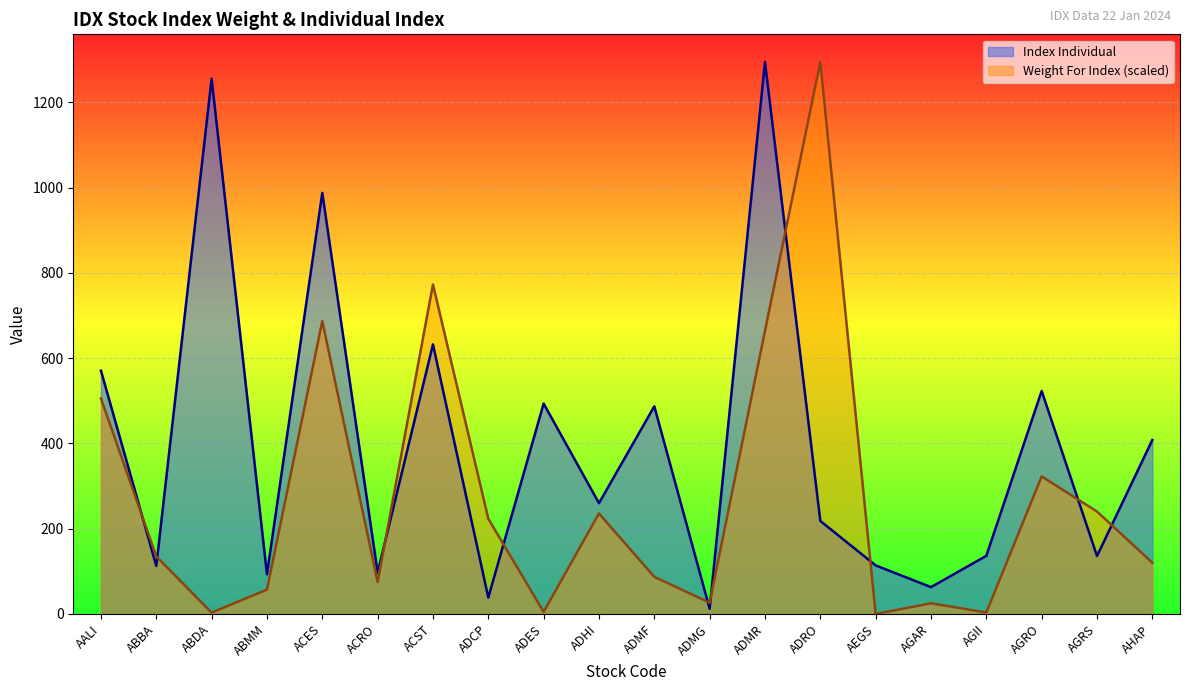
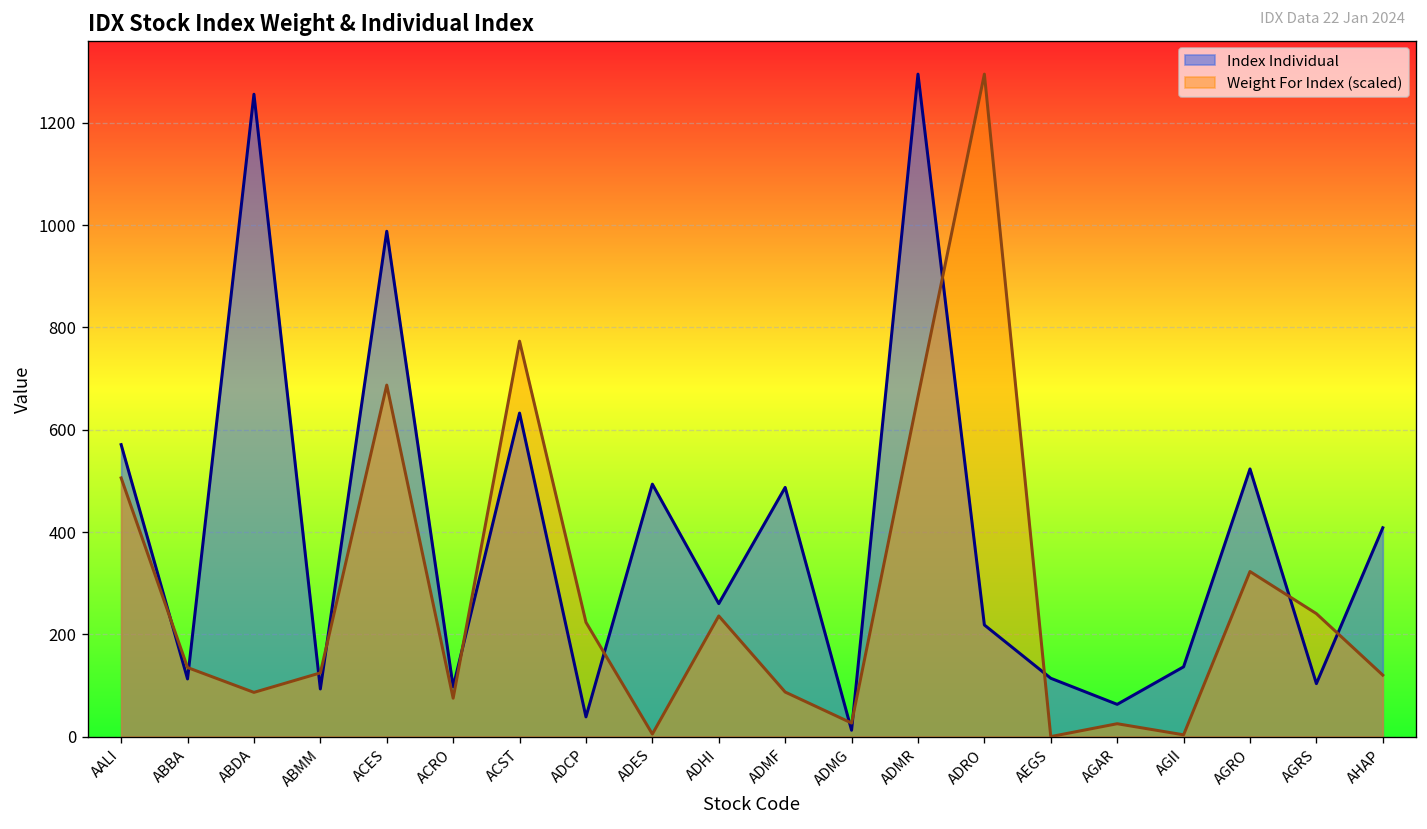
Weight For Index (scaled), ABDA: 0 -> 90
Weight For Index (scaled), ABMM: 60 -> 120
Index Individual, AGRS: 140 -> 100
